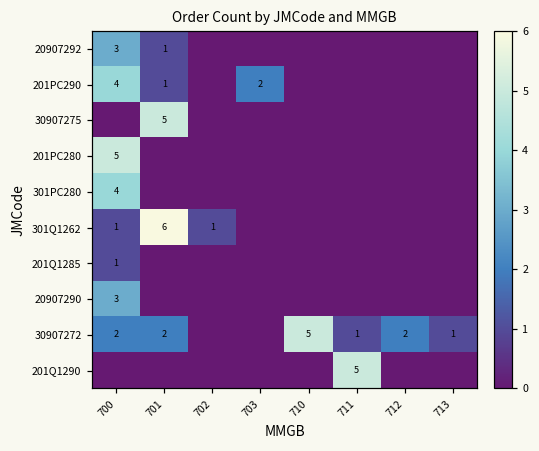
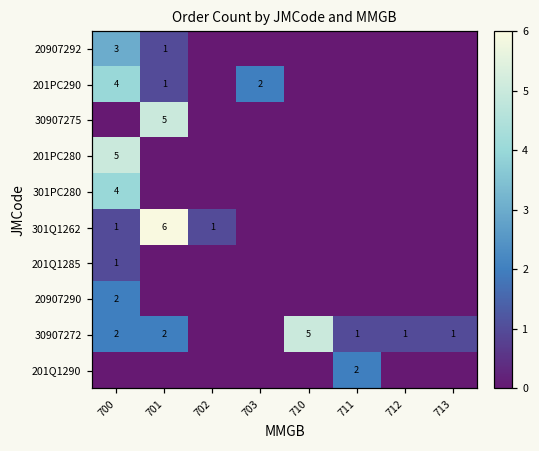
20907290, 700: 3 -> 2
30907272, 712: 2 -> 1
201Q1290, 711: 5 -> 2
